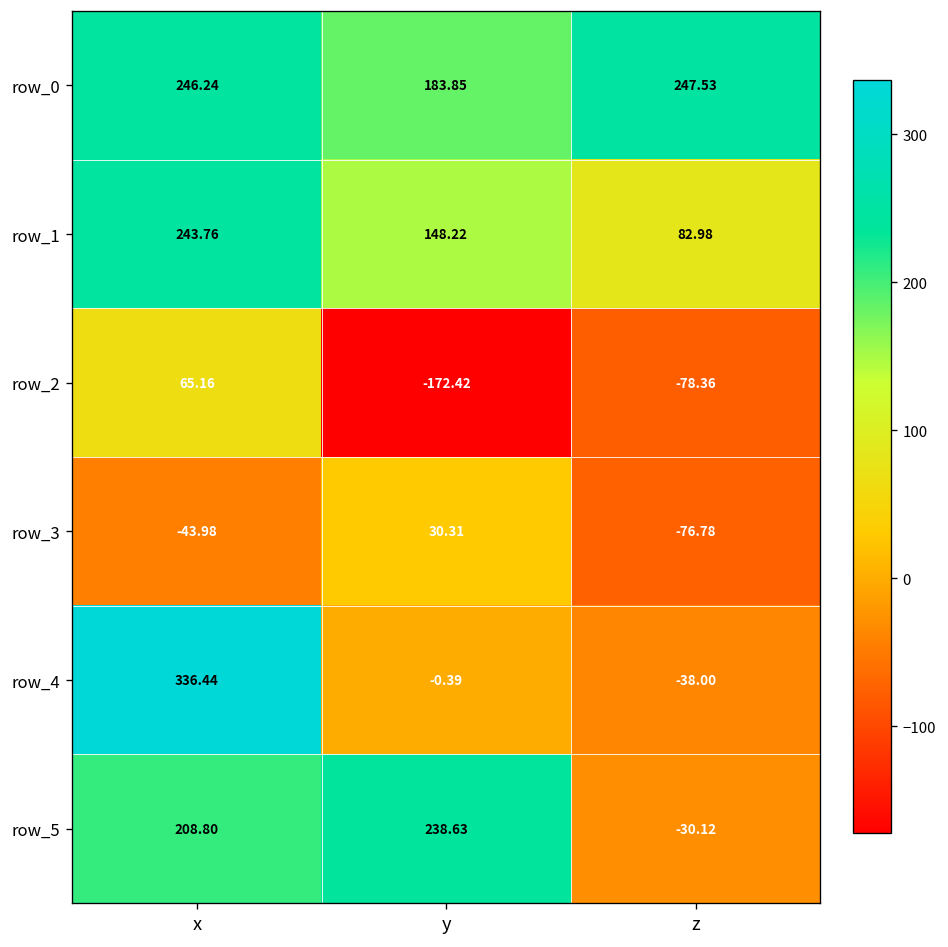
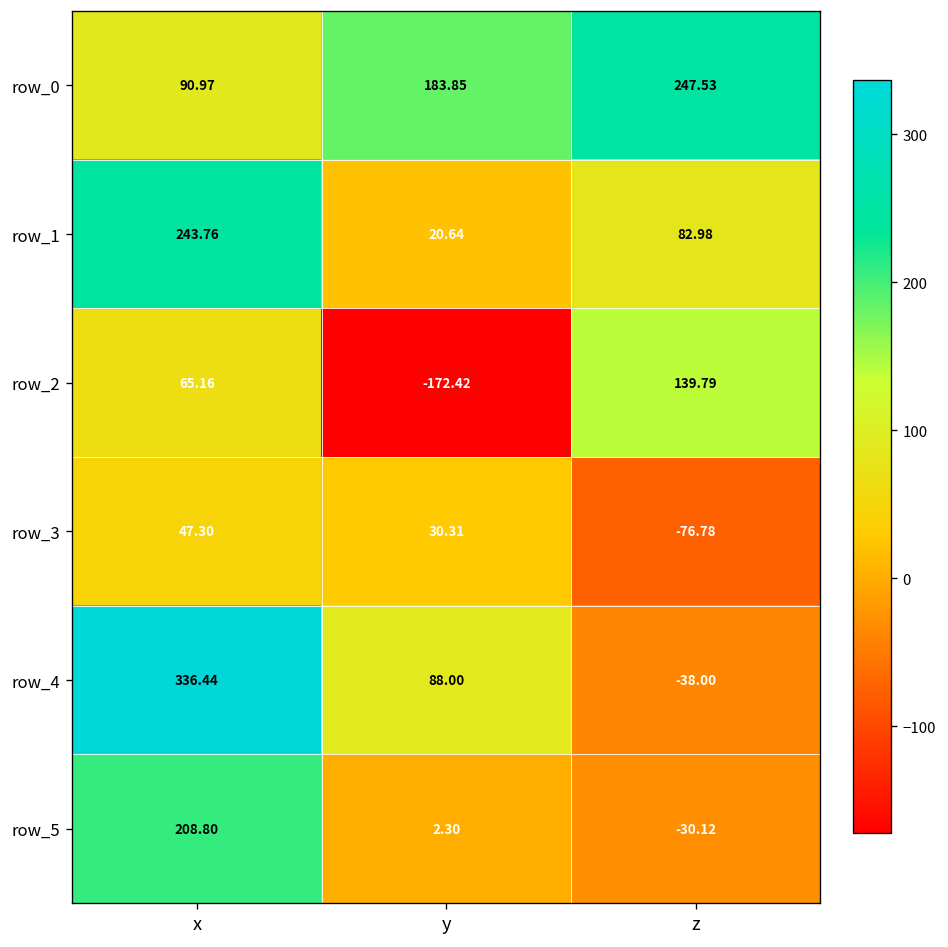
row_0, x: 246.24 -> 90.97
row_1, y: 148.22 -> 20.64
row_2, z: -78.36 -> 139.79
row_3, x: -43.98 -> 47.30
row_4, y: -0.39 -> 88.00
row_5, y: 238.63 -> 2.30
